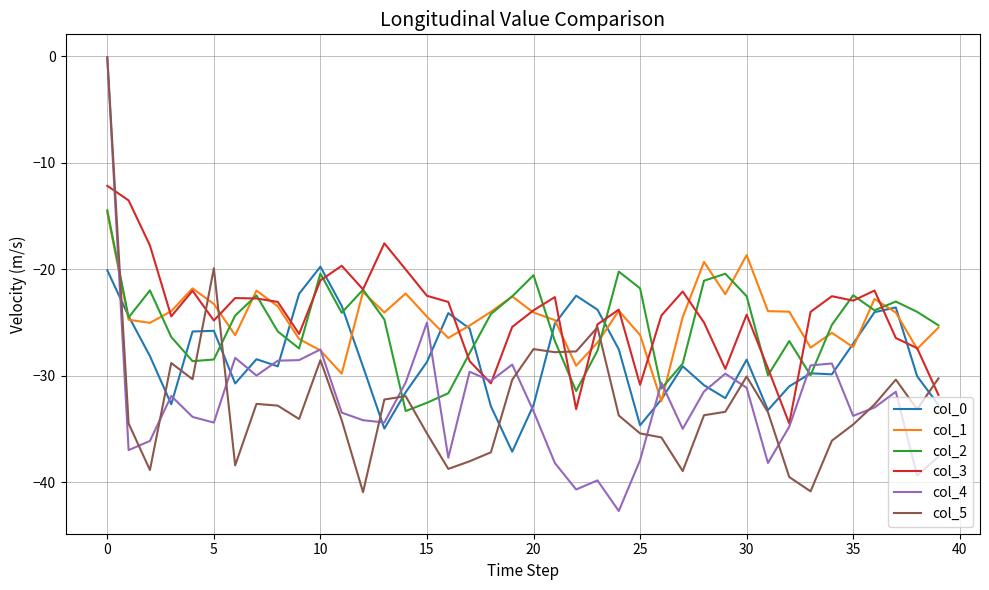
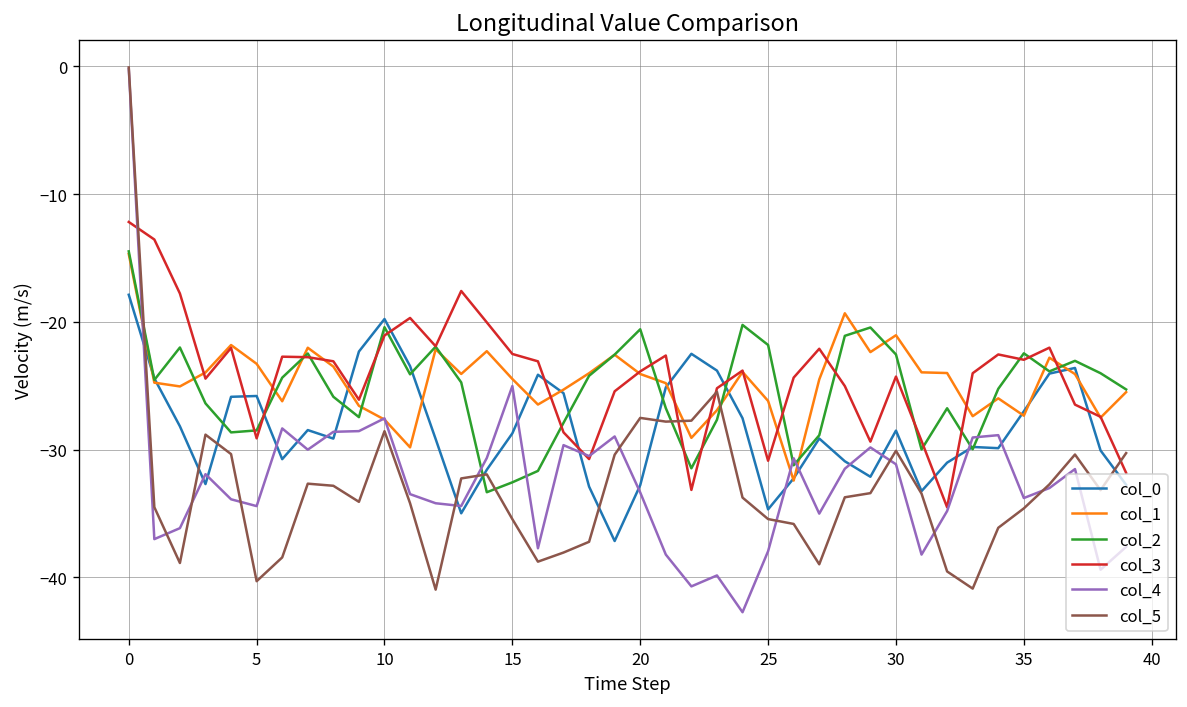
col_0, 0: -20.1 -> -17.9
col_3, 5: -24.8 -> -29.1
col_5, 5: -19.9 -> -40.3
col_1, 30: -18.7 -> -21.0
